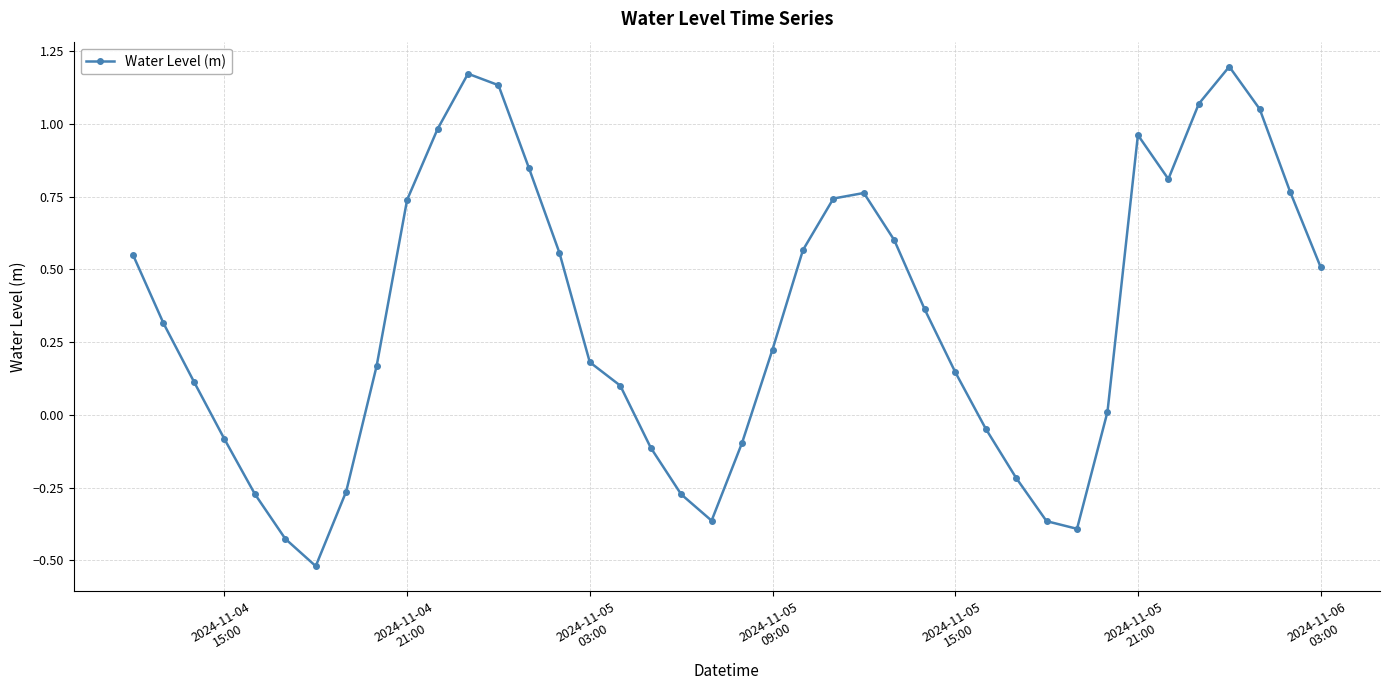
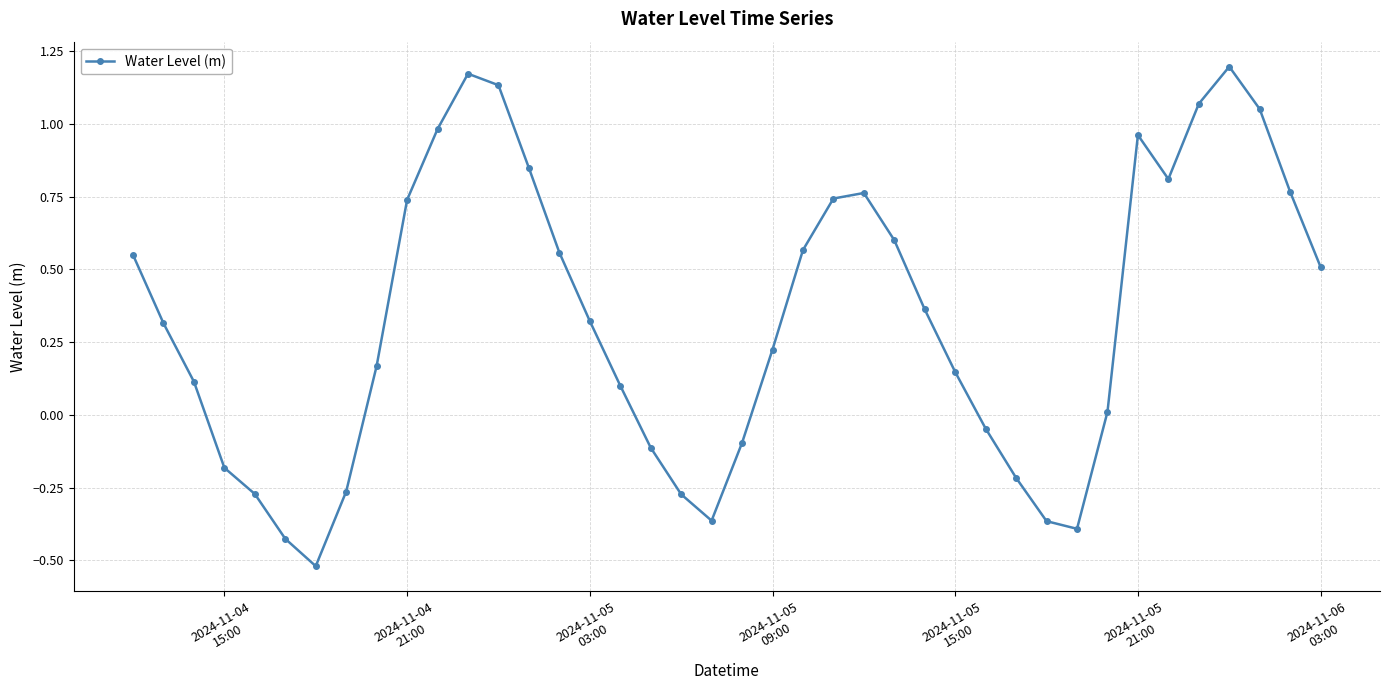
2024-11-04 15:00: -0.08 -> -0.18
2024-11-05 03:00: 0.18 -> 0.32
